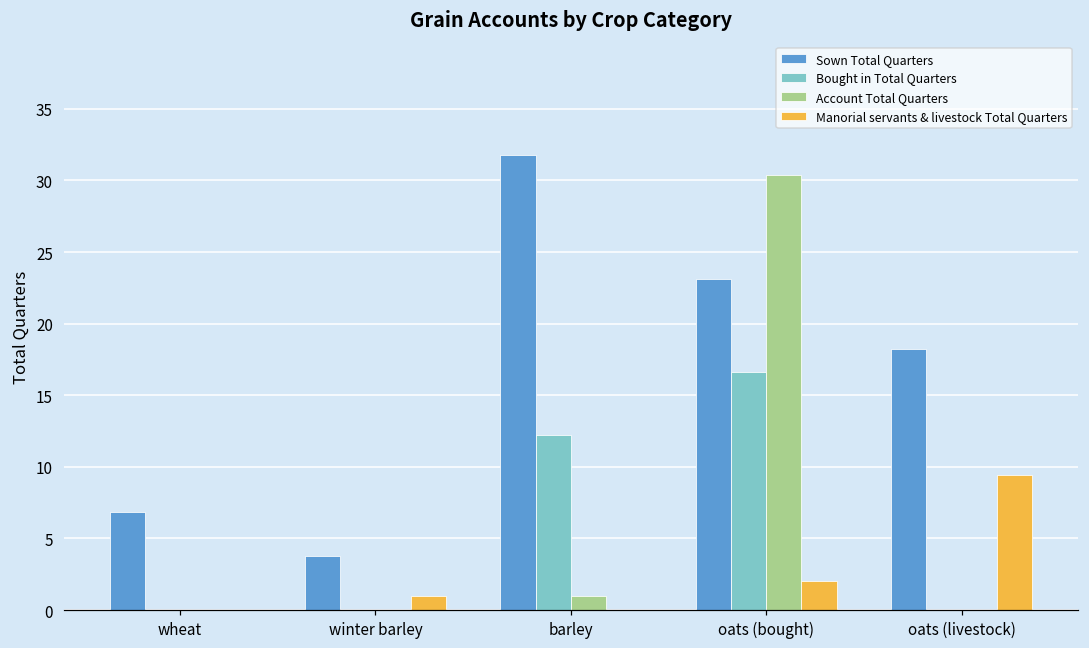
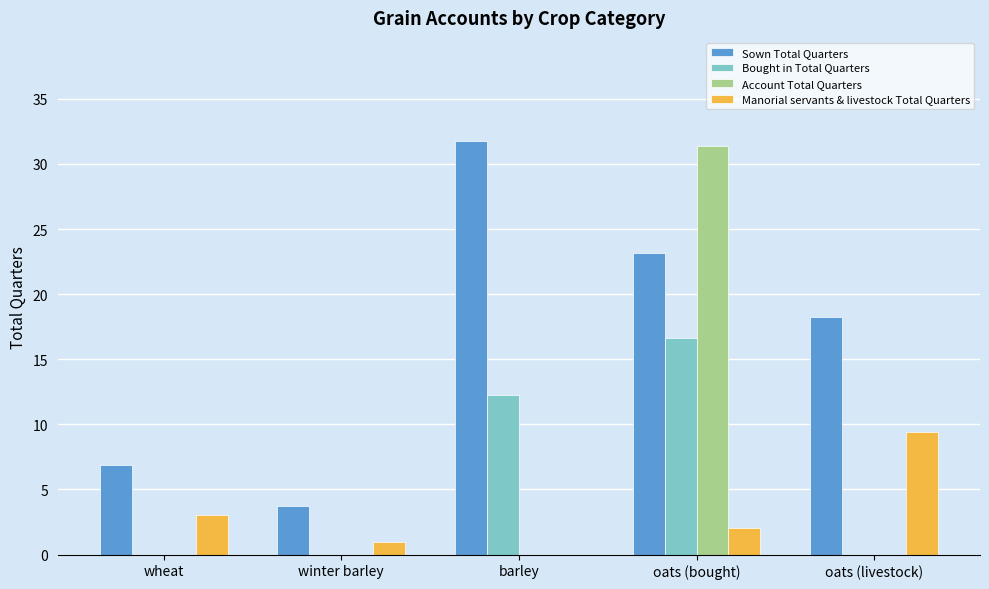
Manorial servants & livestock Total Quarters, wheat: 0 -> 3
Account Total Quarters, barley: 1 -> 0
Account Total Quarters, oats (bought): 30.4 -> 31.4
